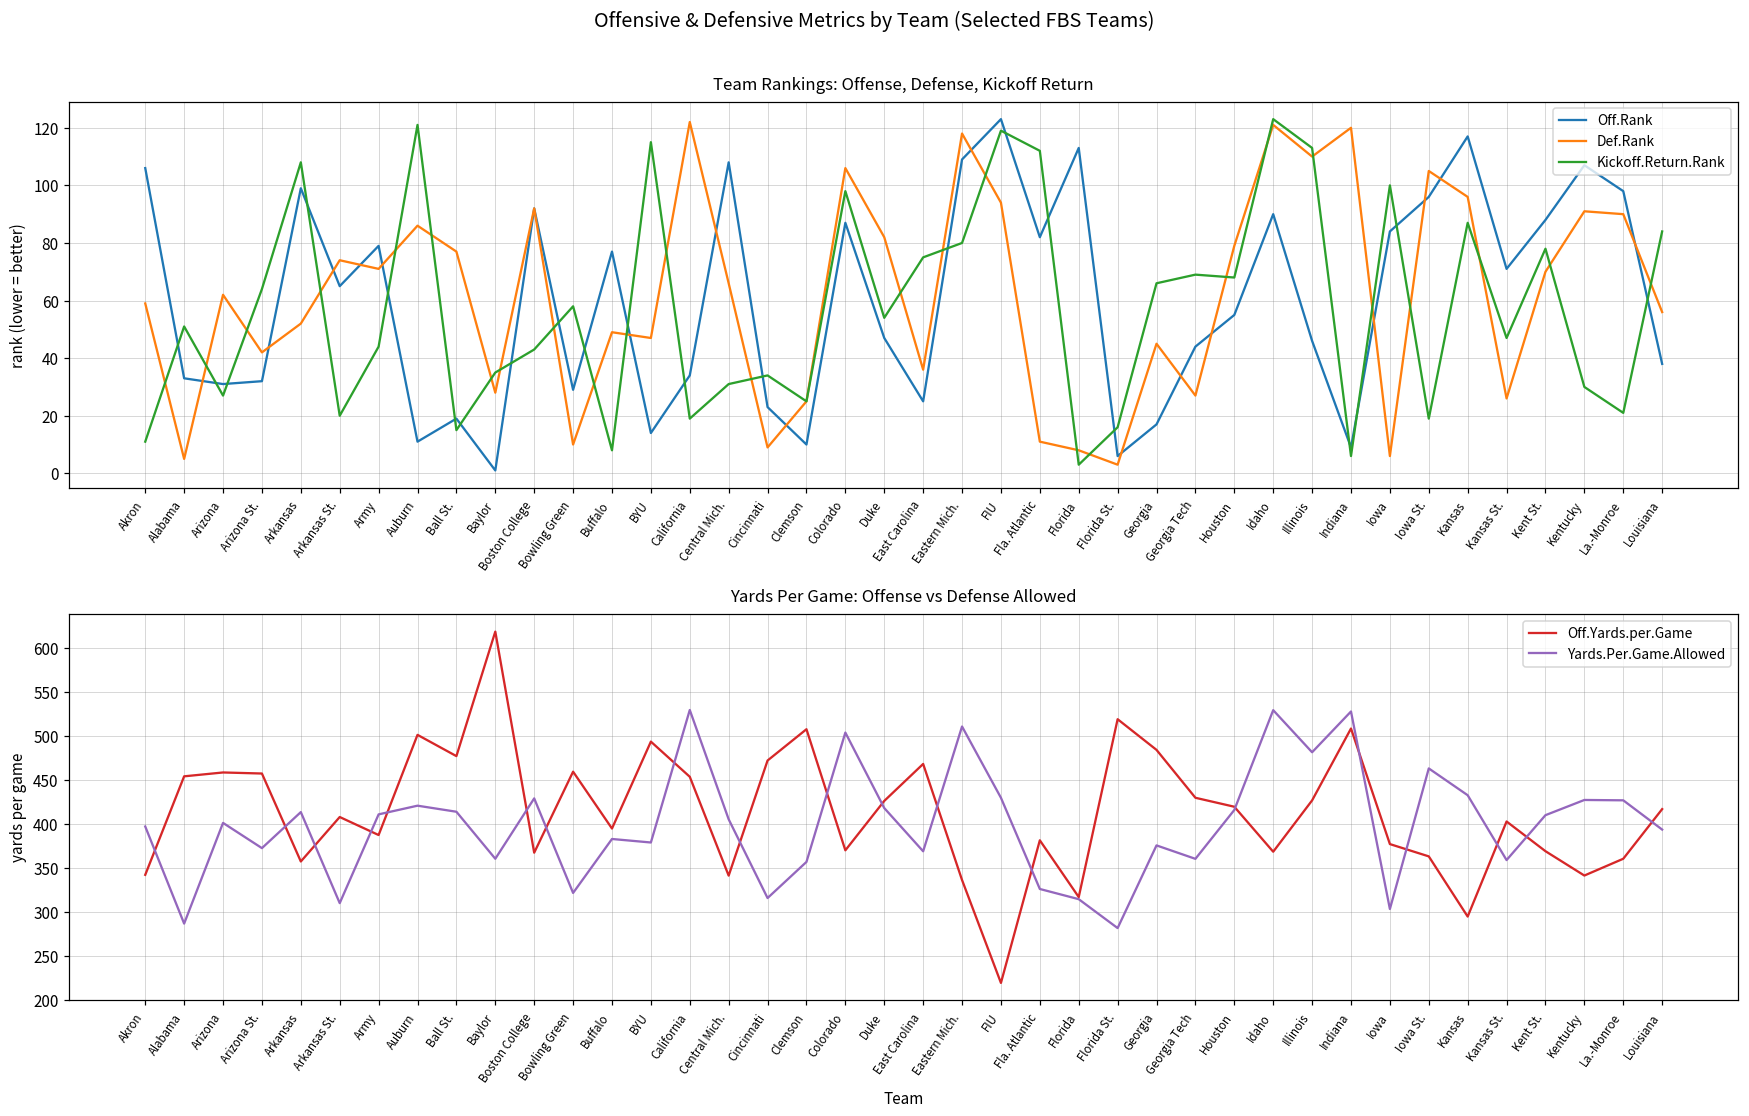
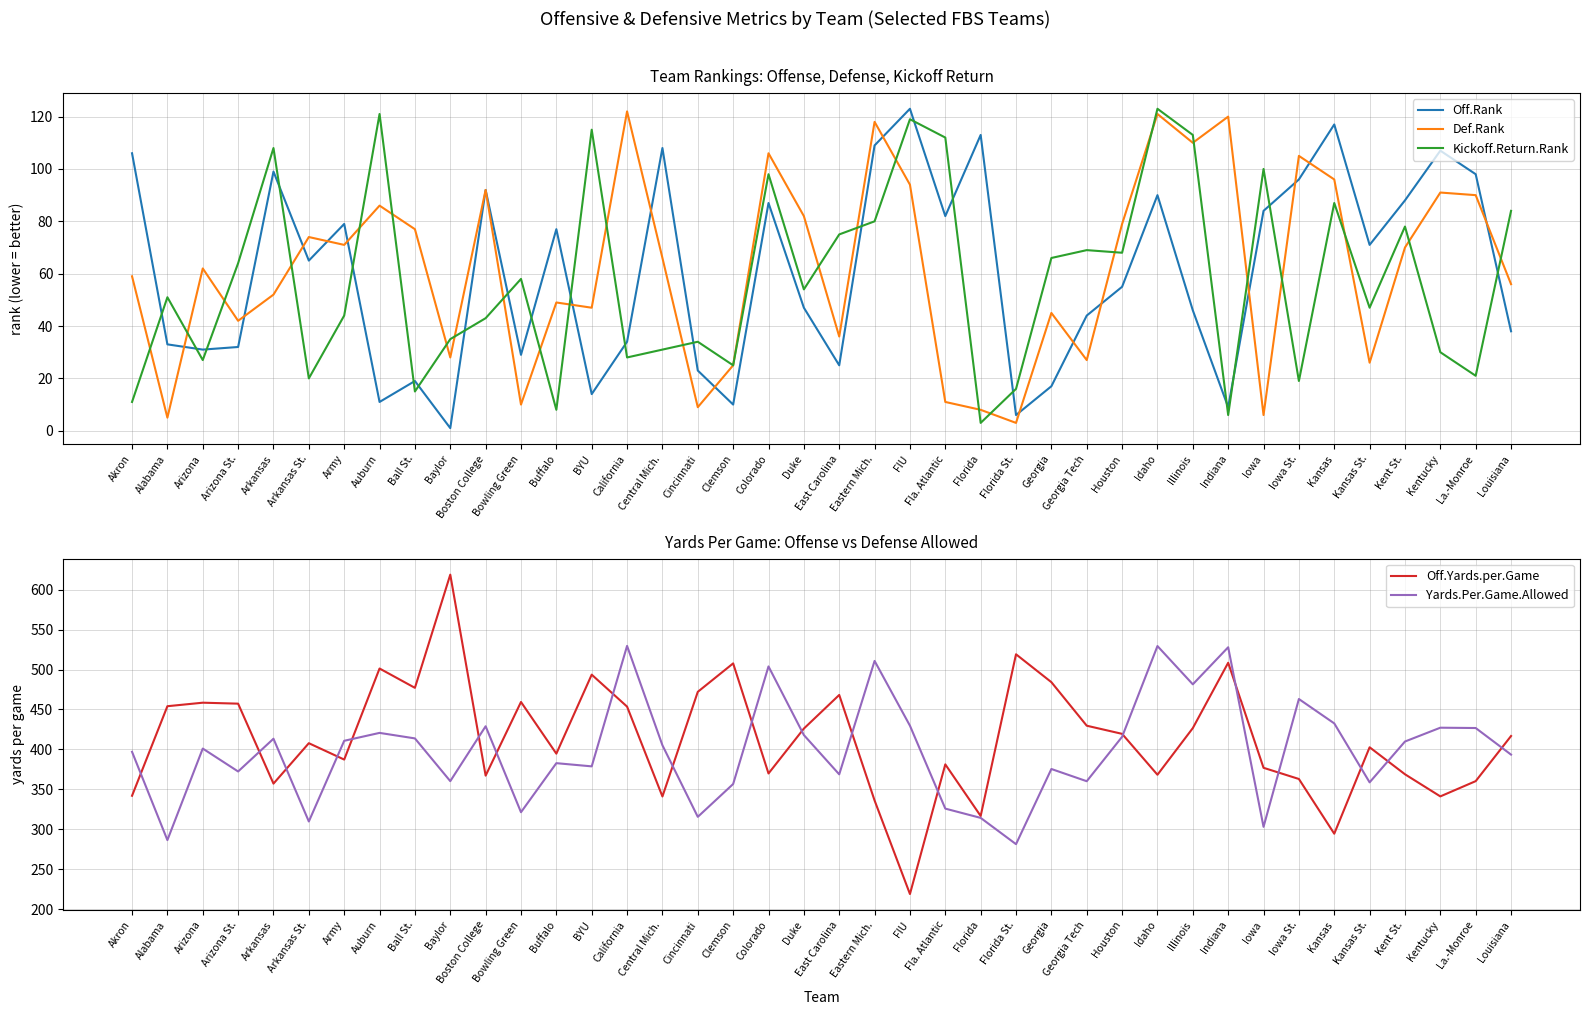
Team Rankings: Offense, Defense, Kickoff Return, Kickoff.Return.Rank, California: 19 -> 28
